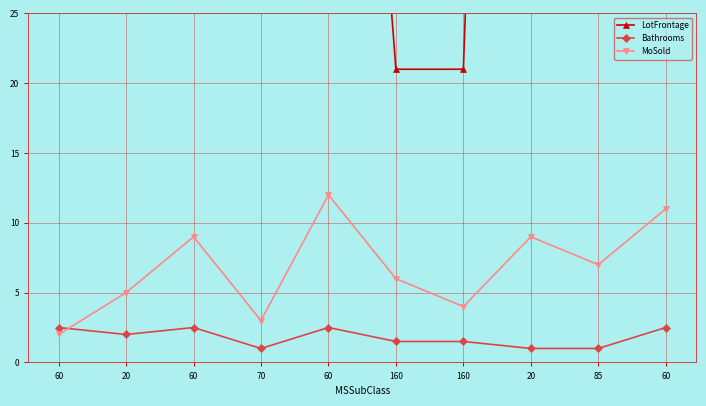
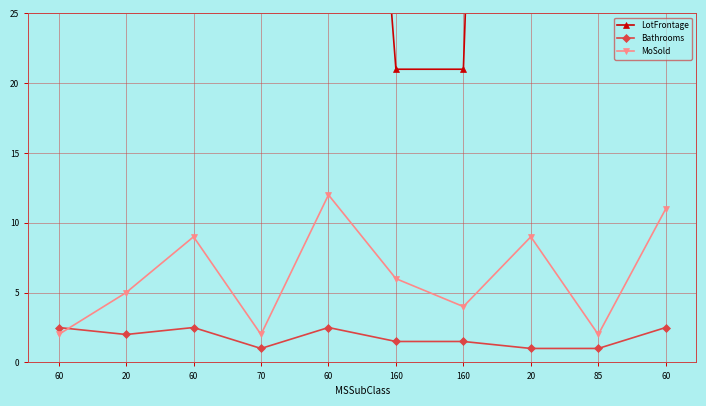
MoSold, 70: 3 -> 2
MoSold, 85: 7 -> 2
